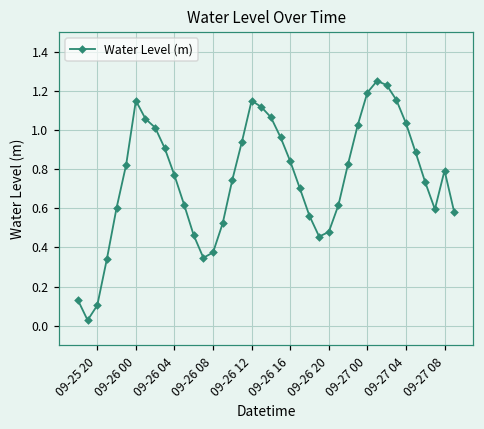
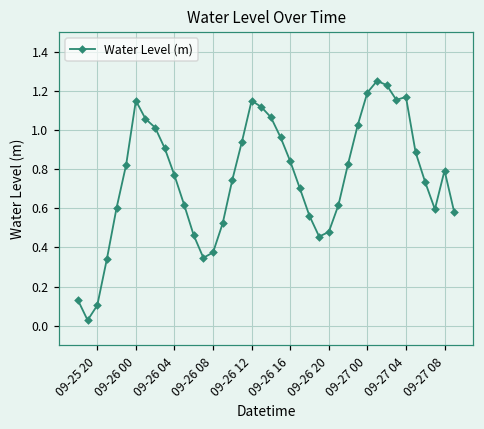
09-27 04: 1.04 -> 1.17
